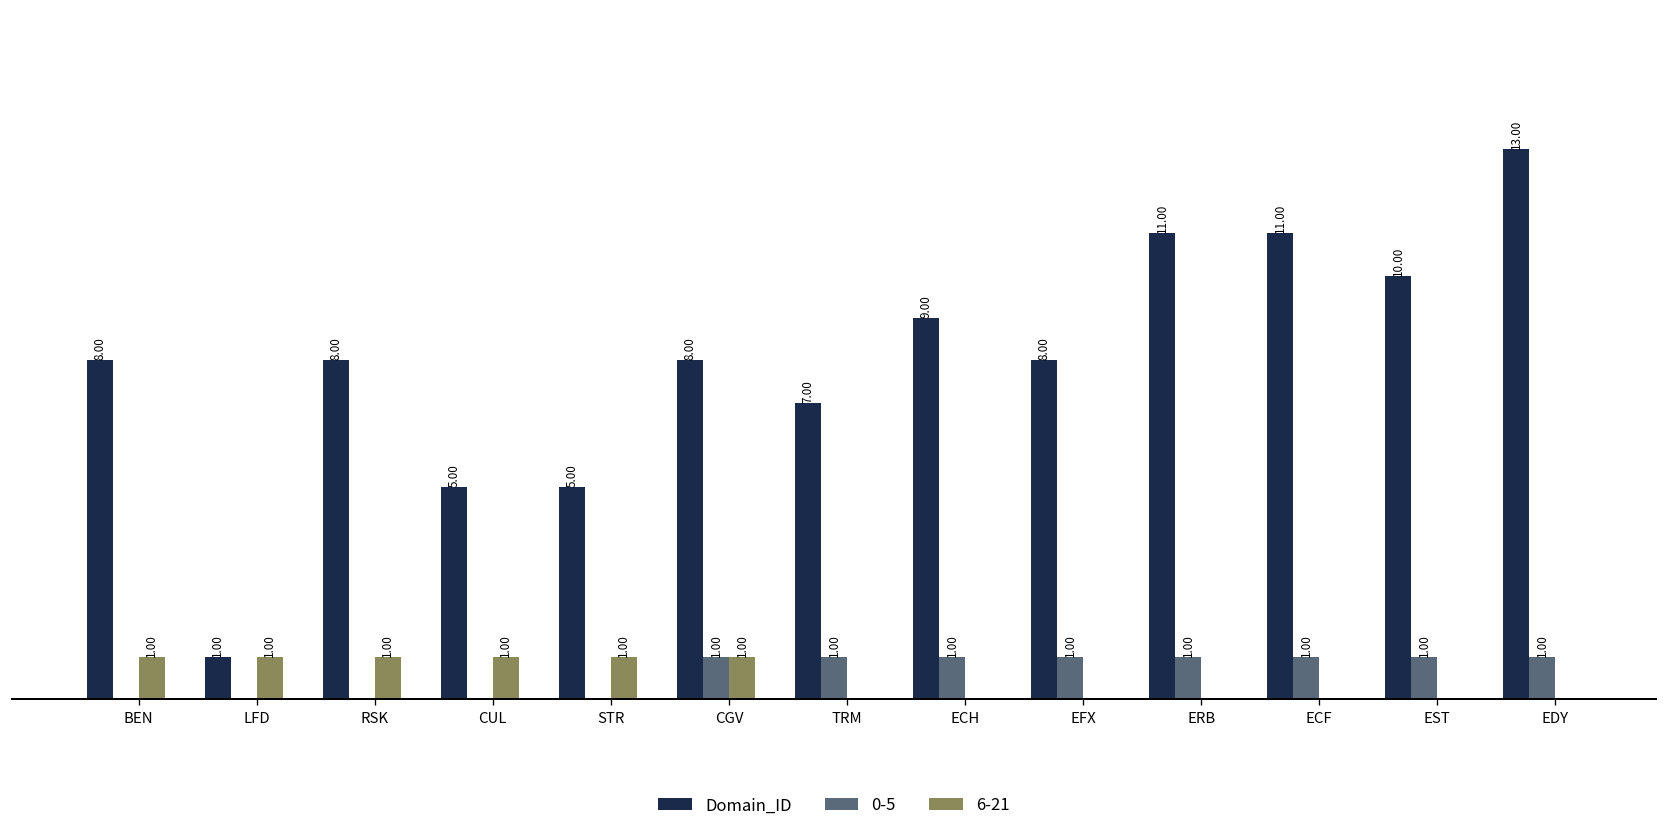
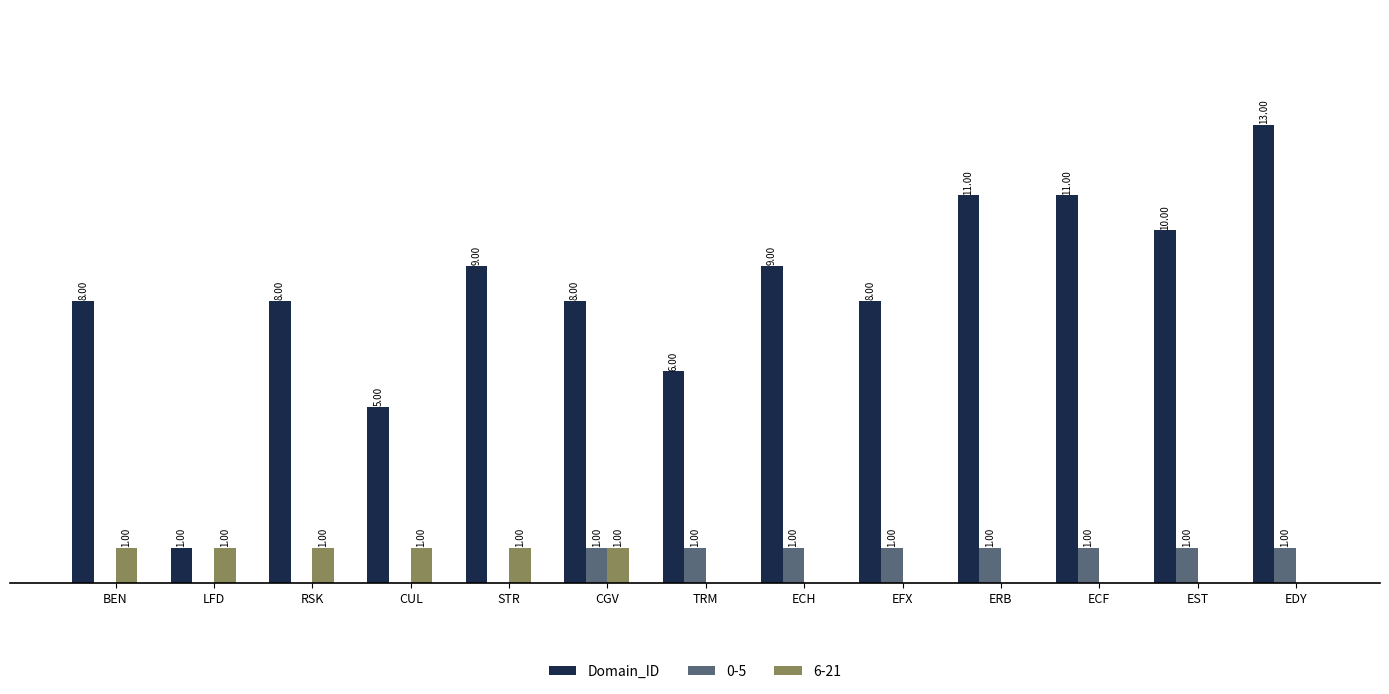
Domain_ID, STR: 5.00 -> 9.00
Domain_ID, TRM: 7.00 -> 6.00
